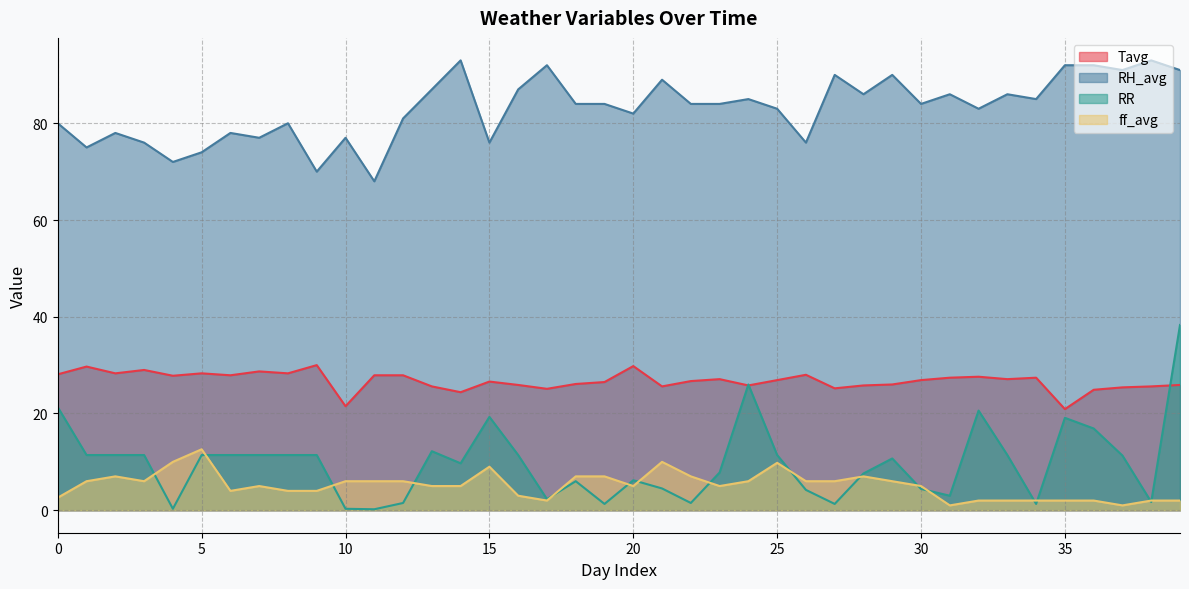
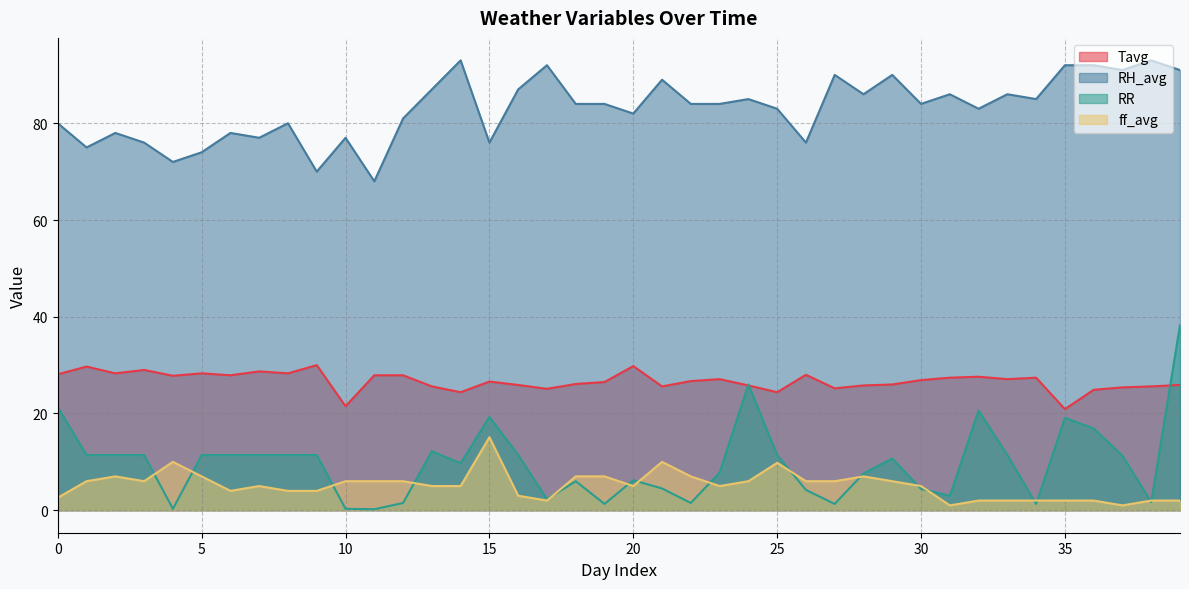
ff_avg, 5: 13 -> 7
ff_avg, 15: 9 -> 15
Tavg, 25: 27 -> 24
